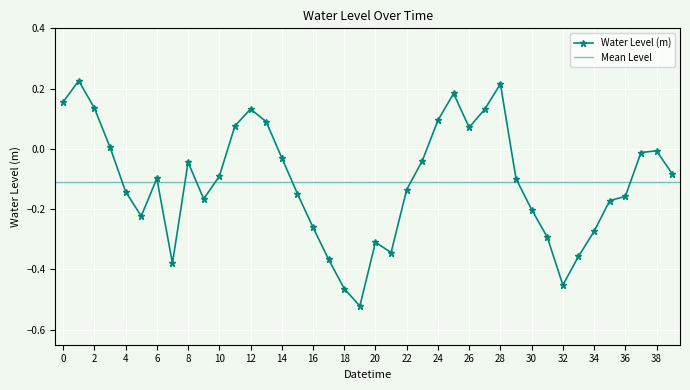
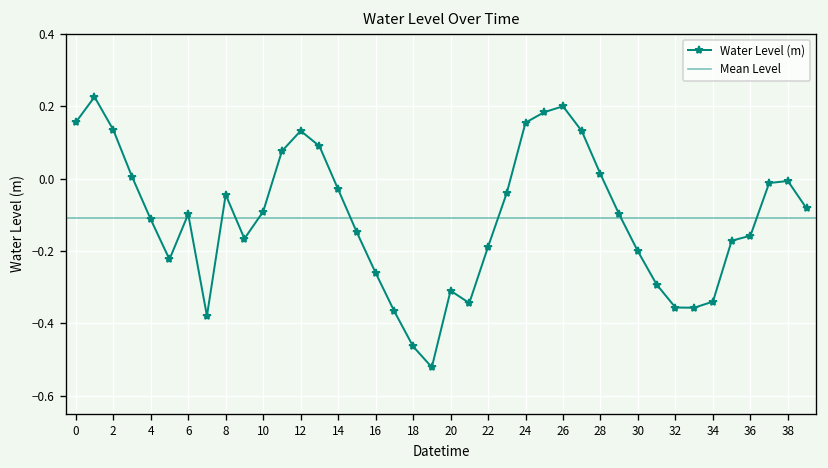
4: -0.14 -> -0.11
22: -0.14 -> -0.19
24: 0.09 -> 0.15
26: 0.07 -> 0.20
28: 0.22 -> 0.01
32: -0.45 -> -0.36
34: -0.27 -> -0.34
